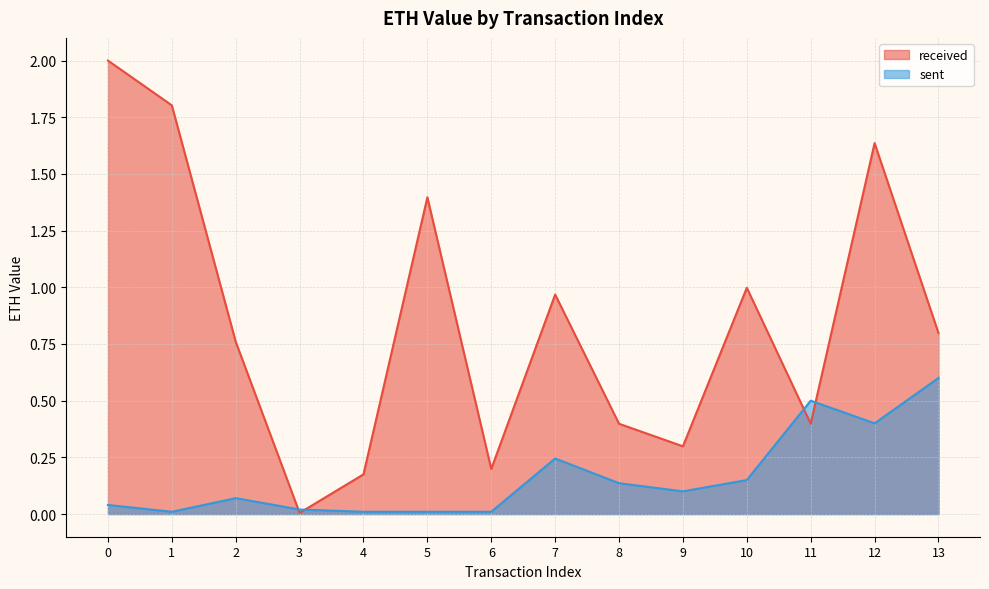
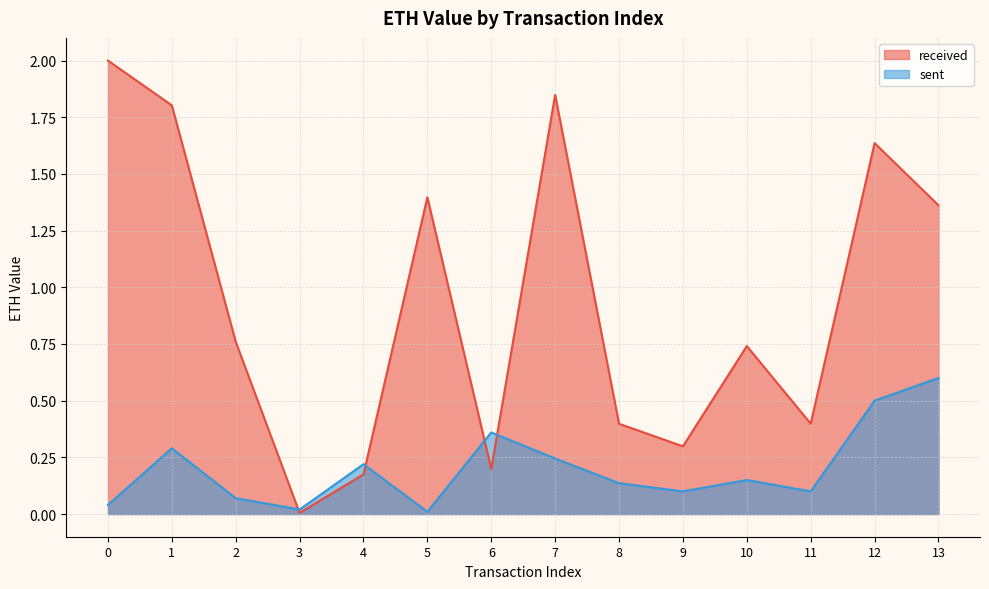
sent, 1: 0.01 -> 0.29
sent, 4: 0.01 -> 0.22
sent, 6: 0.01 -> 0.36
received, 7: 0.97 -> 1.85
received, 10: 1.00 -> 0.74
sent, 11: 0.5 -> 0.1
sent, 12: 0.4 -> 0.5
received, 13: 0.80 -> 1.36
